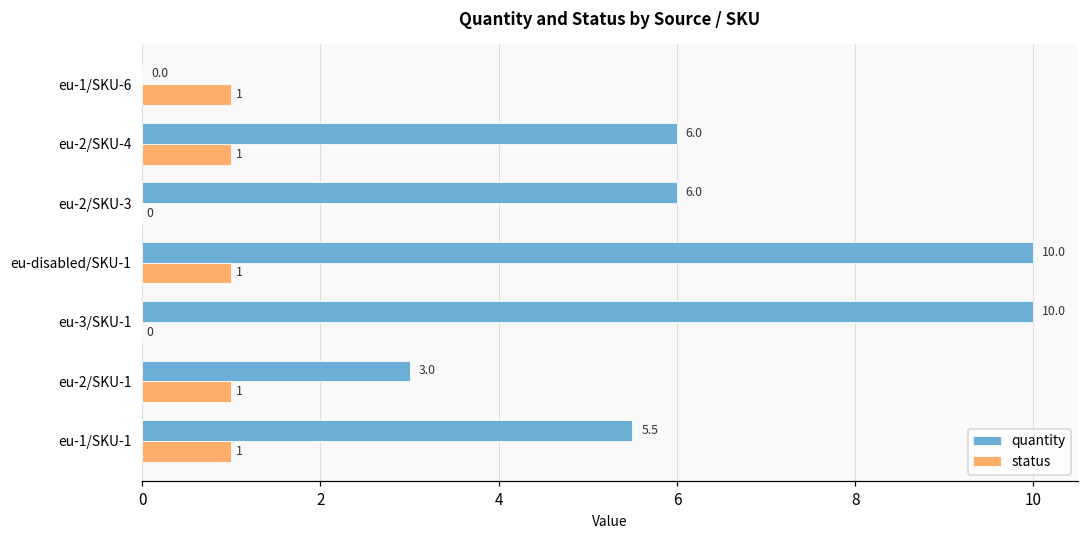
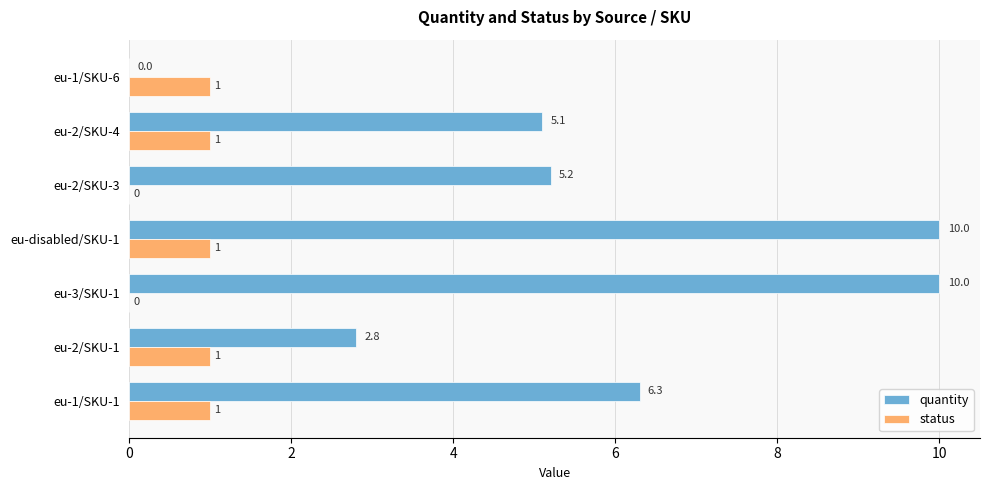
quantity, eu-2/SKU-4: 6.0 -> 5.1
quantity, eu-2/SKU-3: 6.0 -> 5.2
quantity, eu-2/SKU-1: 3.0 -> 2.8
quantity, eu-1/SKU-1: 5.5 -> 6.3
